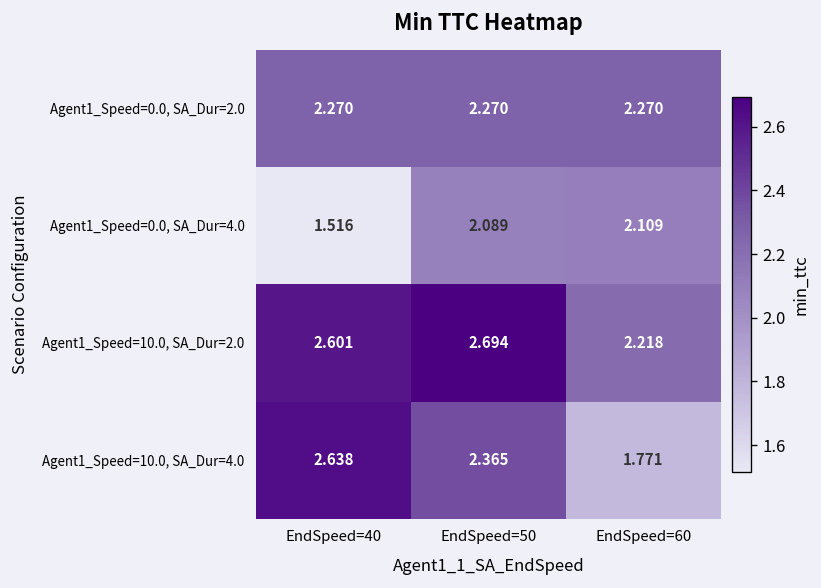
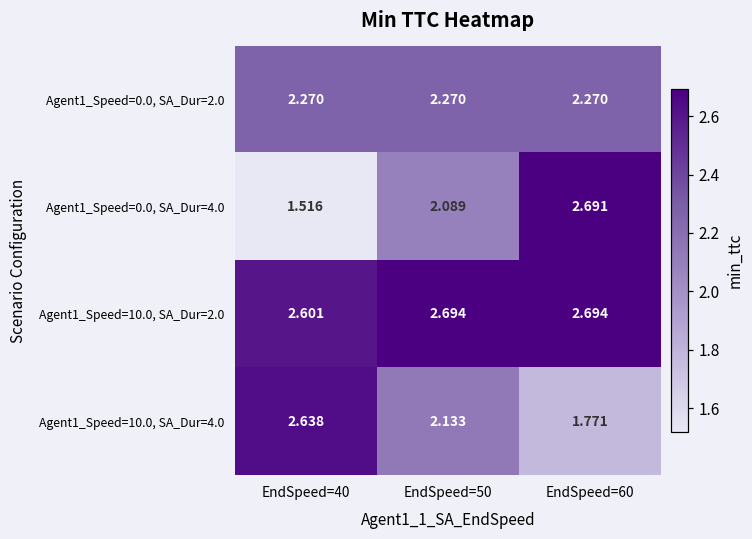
Agent1_Speed=0.0, SA_Dur=4.0, EndSpeed=60: 2.109 -> 2.691
Agent1_Speed=10.0, SA_Dur=2.0, EndSpeed=60: 2.218 -> 2.694
Agent1_Speed=10.0, SA_Dur=4.0, EndSpeed=50: 2.365 -> 2.133
